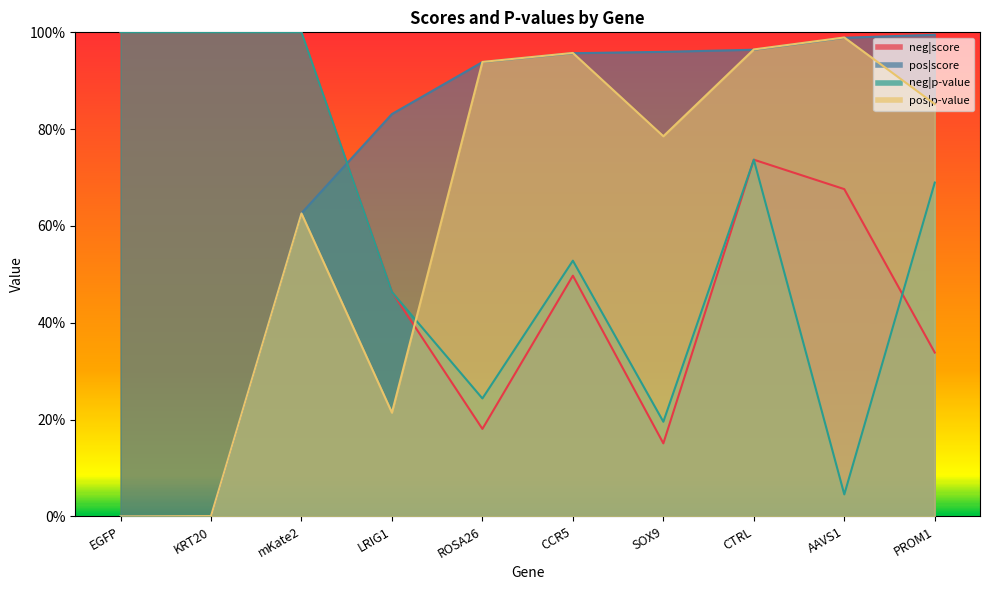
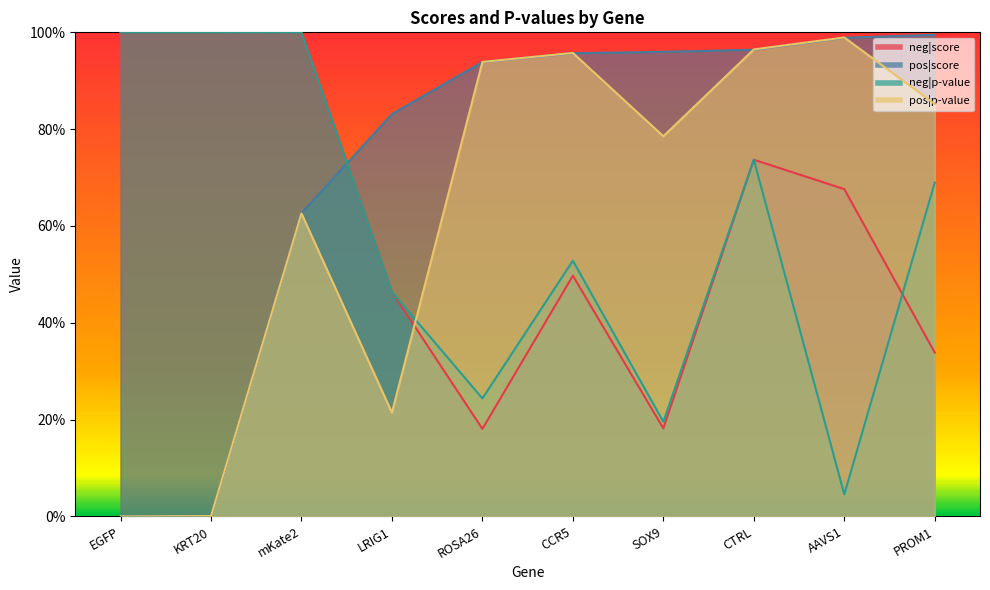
neg|score, SOX9: 15% -> 18%
